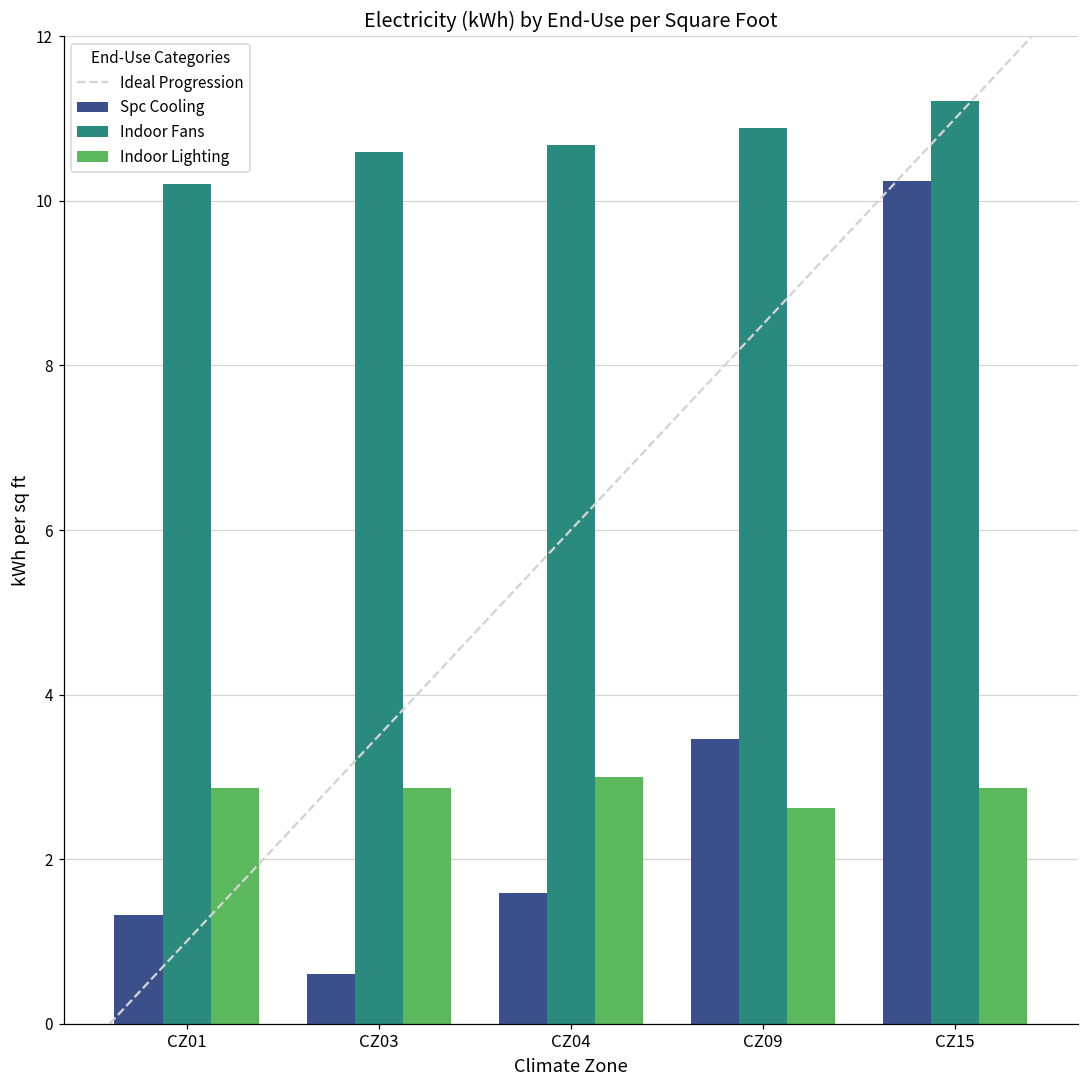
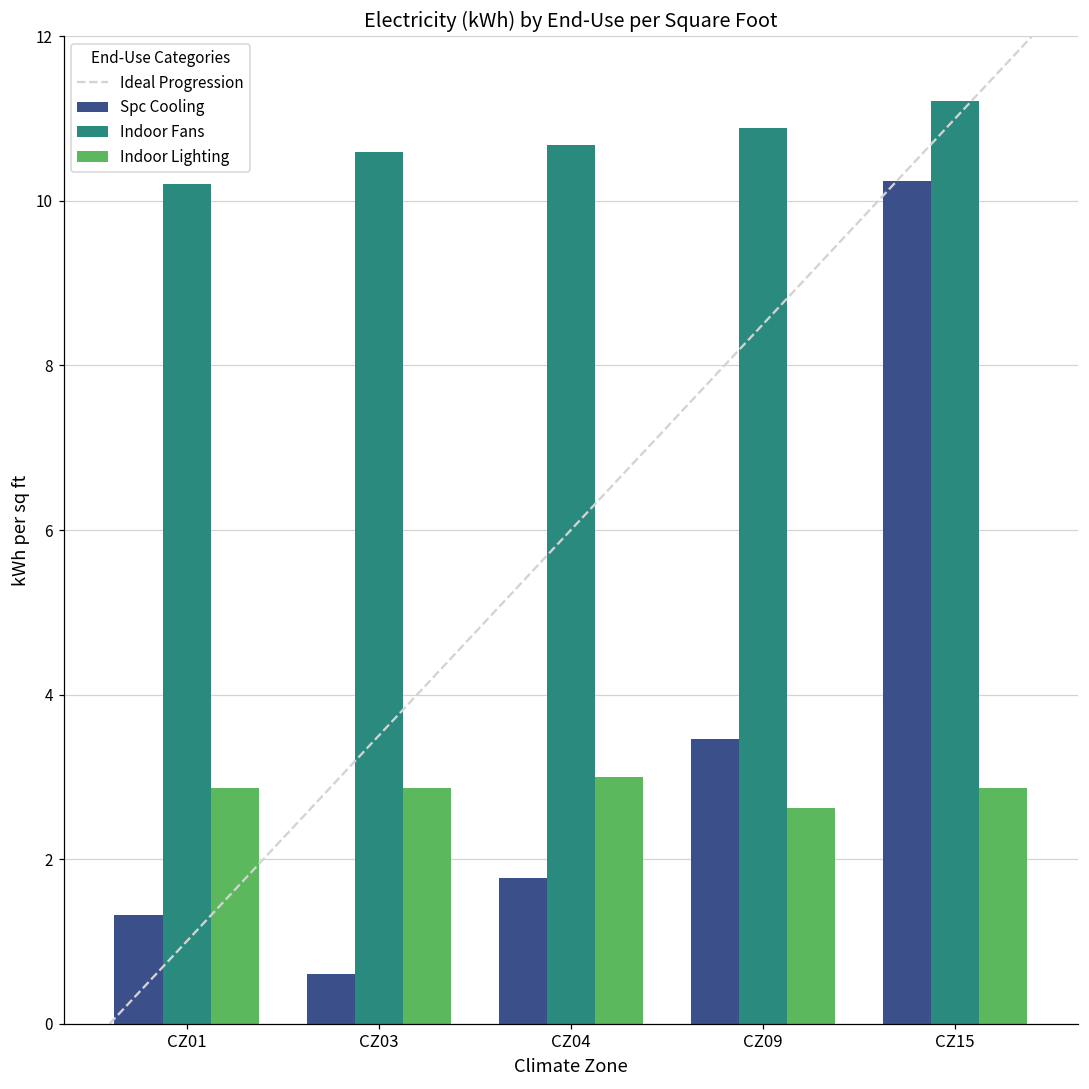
Spc Cooling, CZ04: 1.6 -> 1.8
